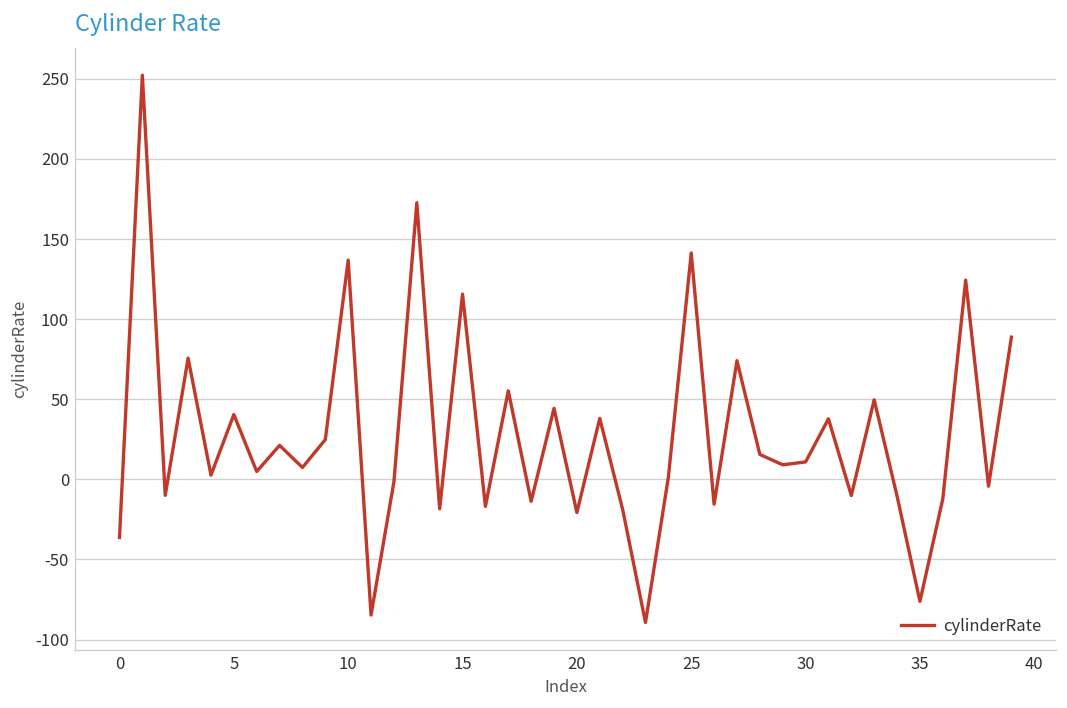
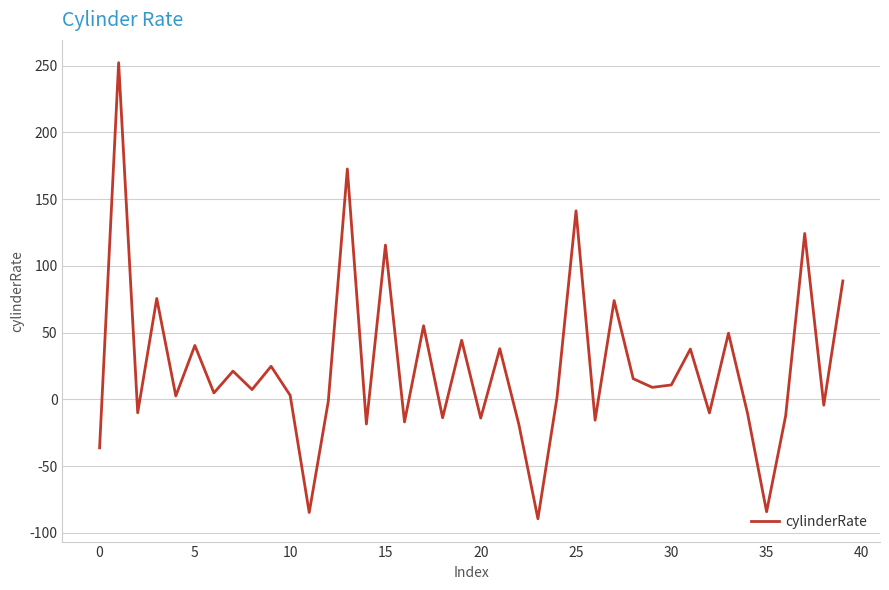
10: 137 -> 3
20: -21 -> -14
35: -76 -> -84
